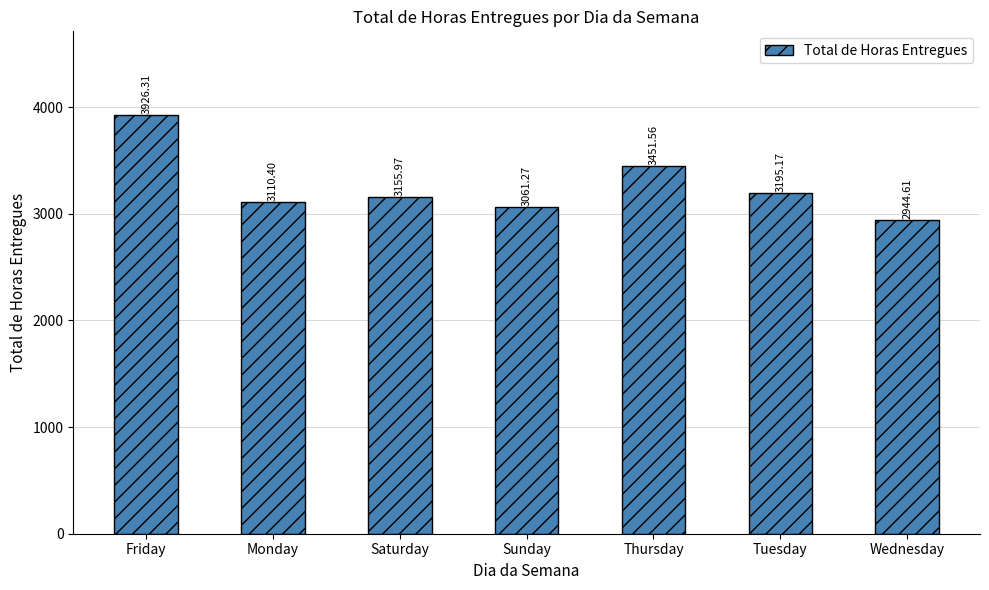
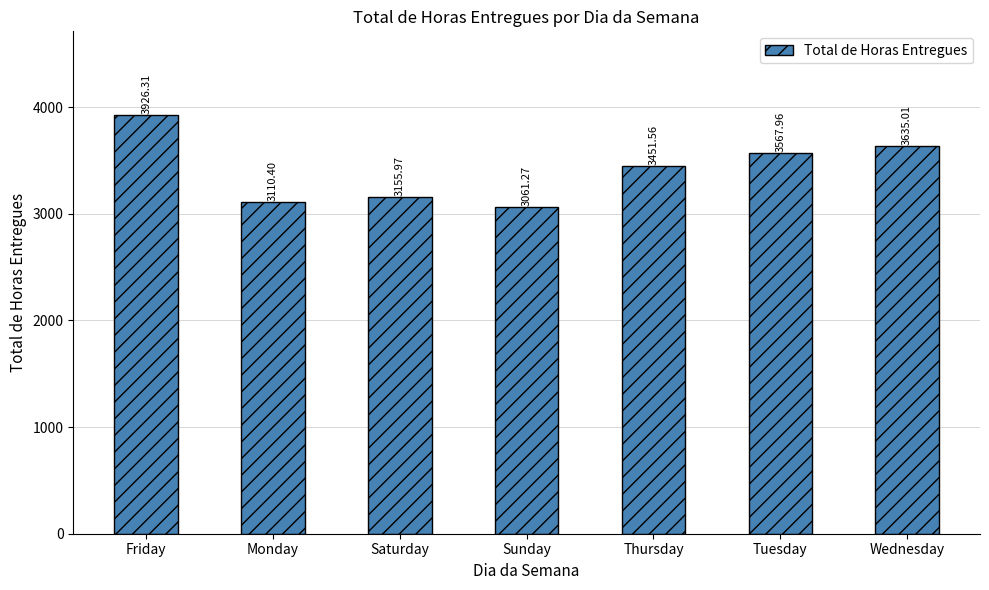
Tuesday: 3195.17 -> 3567.96
Wednesday: 2944.61 -> 3635.01
